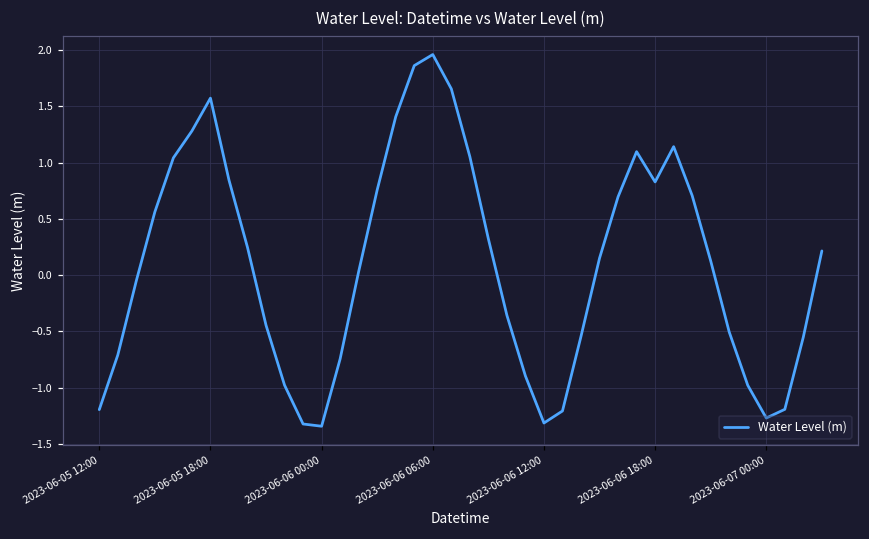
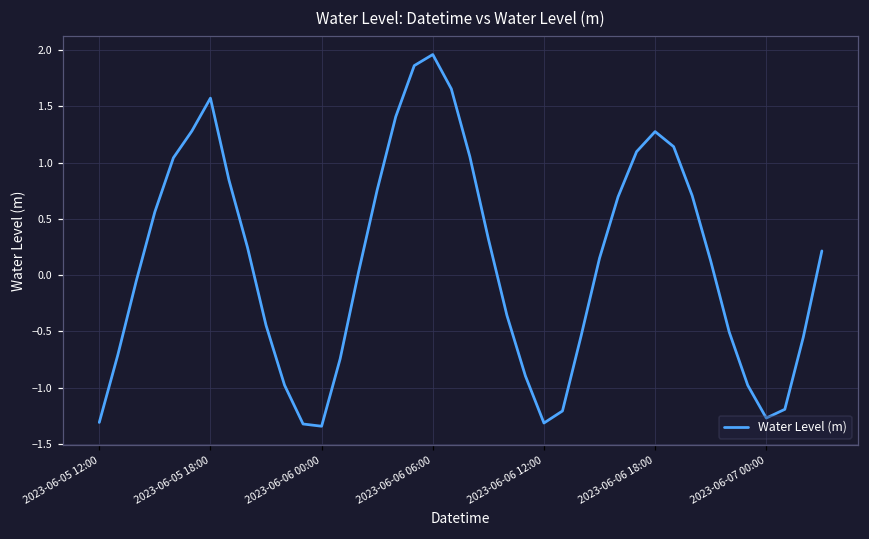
2023-06-05 12:00: -1.20 -> -1.31
2023-06-06 18:00: 0.83 -> 1.28
